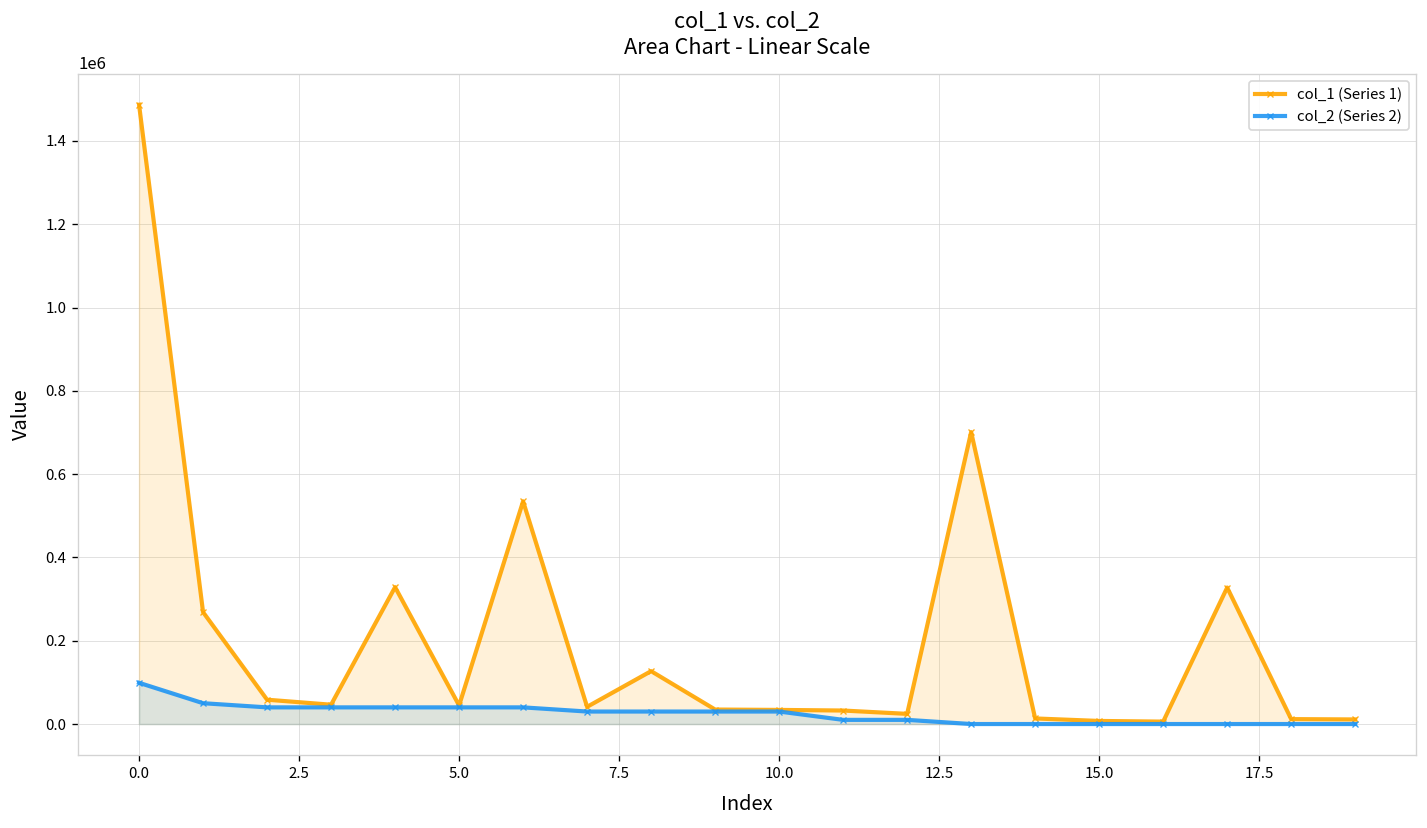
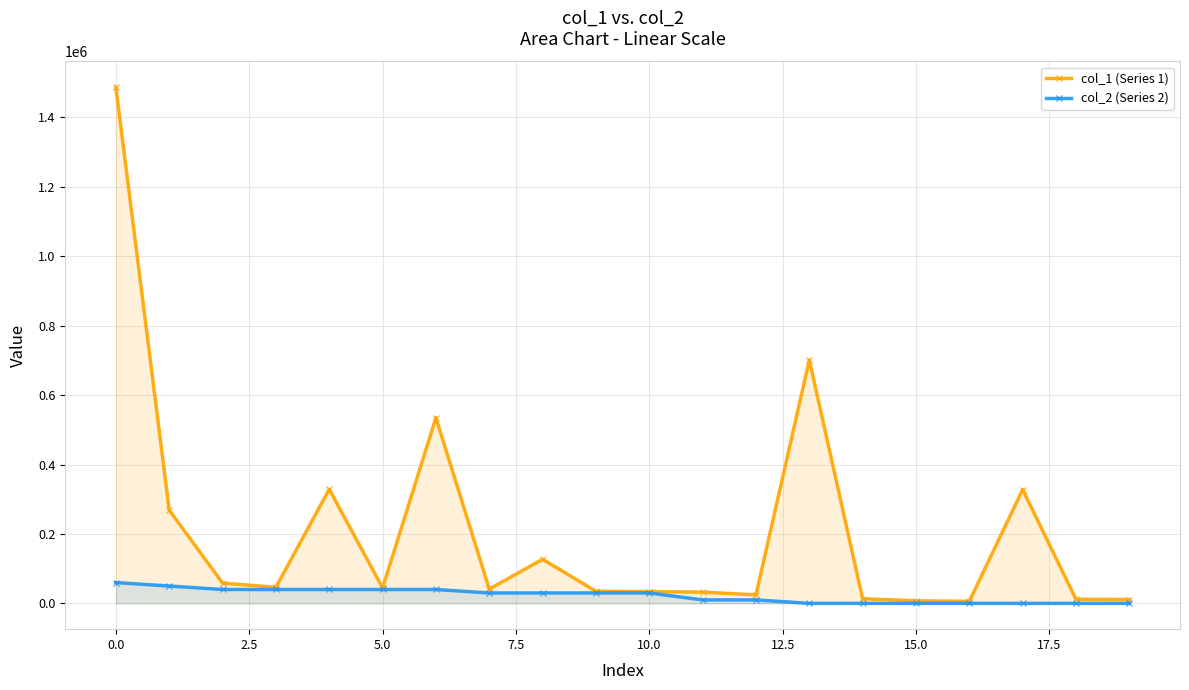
col_2 (Series 2), 0.0: 100000 -> 60000
